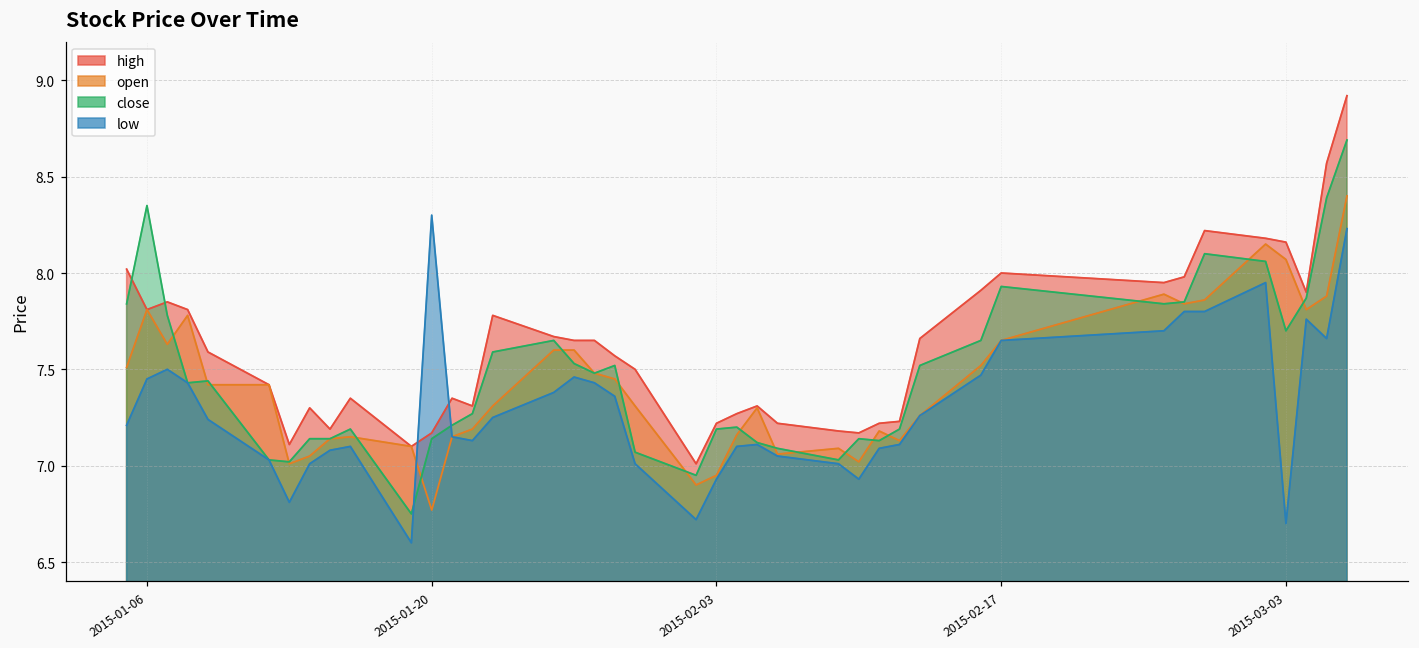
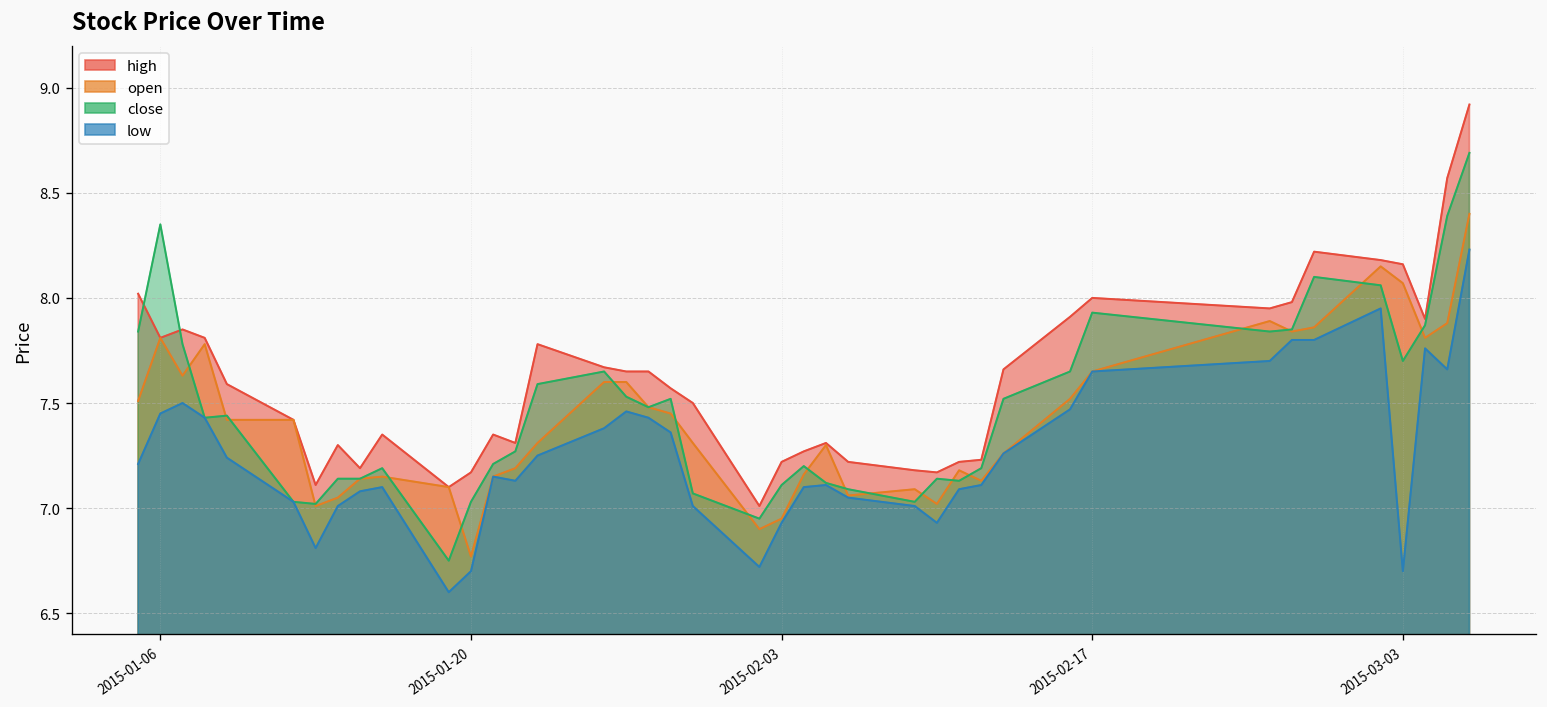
close, 2015-01-20: 7.14 -> 7.03
low, 2015-01-20: 8.3 -> 6.7
close, 2015-02-03: 7.19 -> 7.11
